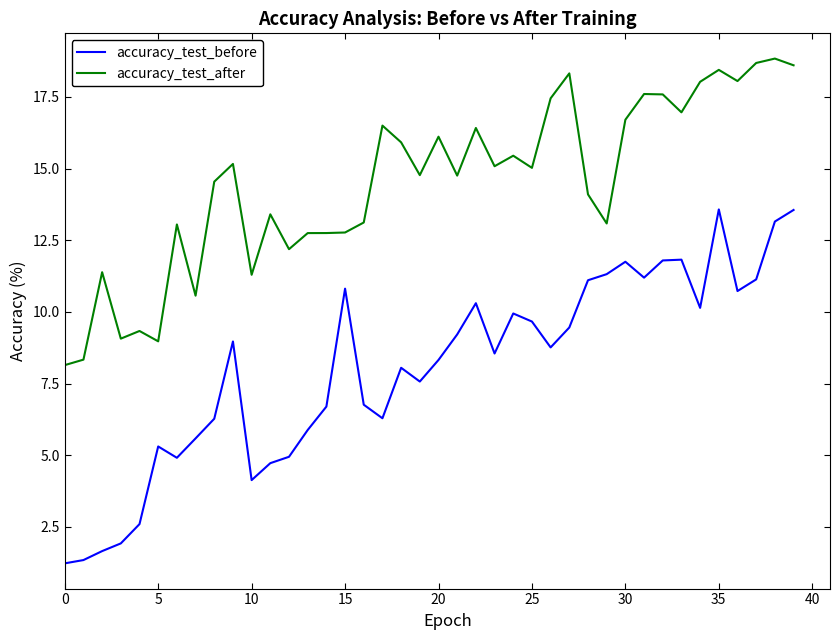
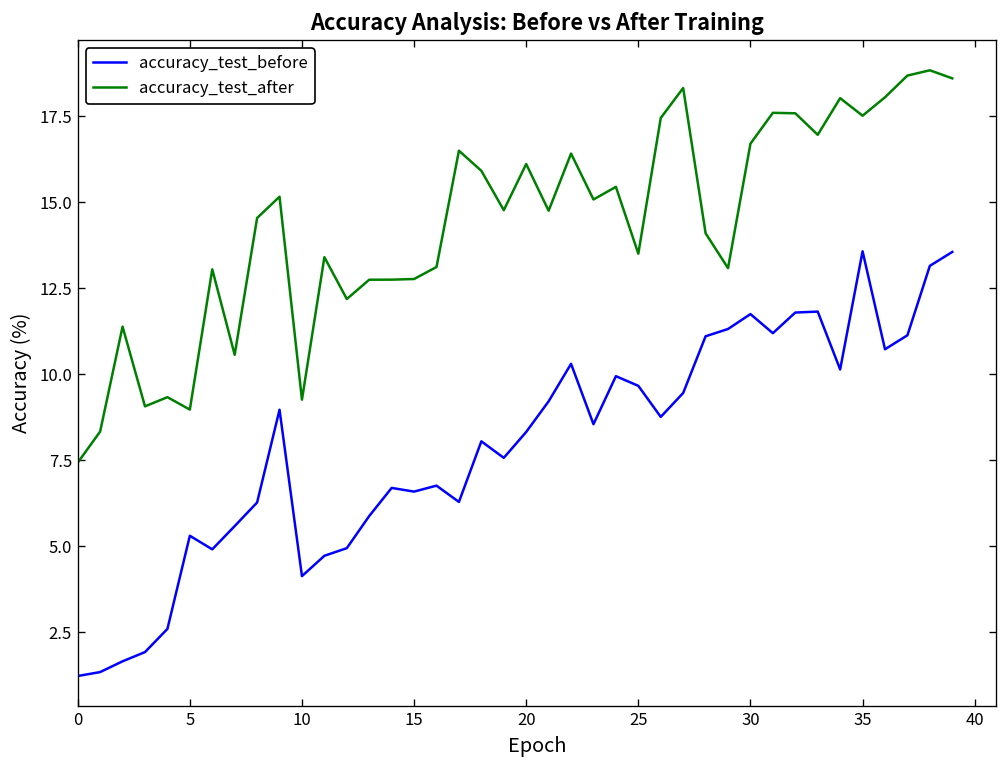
accuracy_test_after, 0: 8.1 -> 7.4
accuracy_test_after, 10: 11.3 -> 9.3
accuracy_test_before, 15: 10.8 -> 6.6
accuracy_test_after, 25: 15.0 -> 13.5
accuracy_test_after, 35: 18.4 -> 17.5
